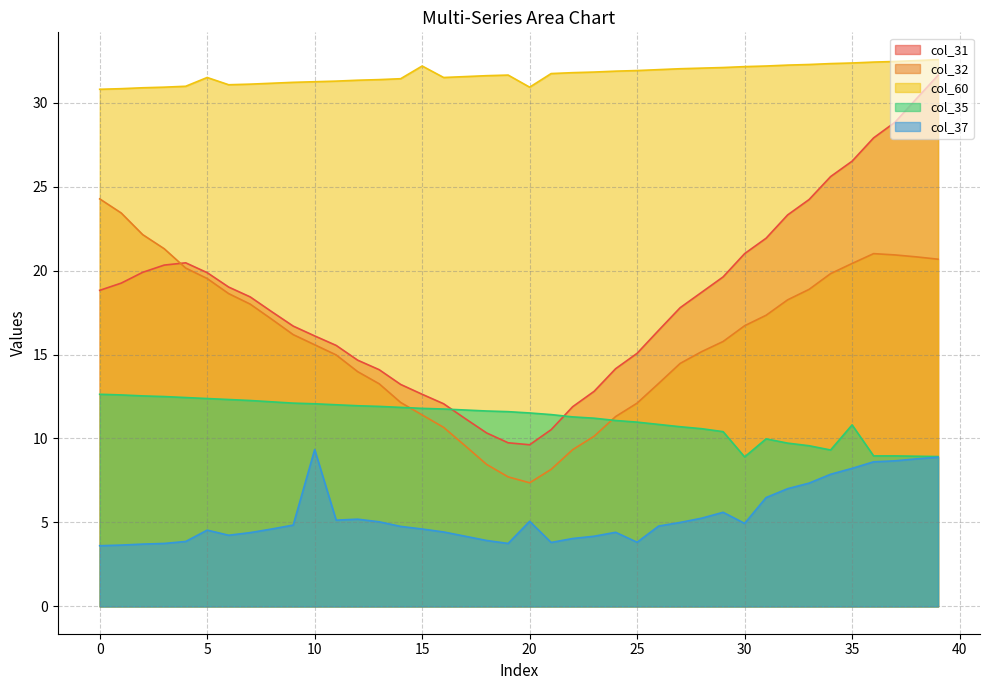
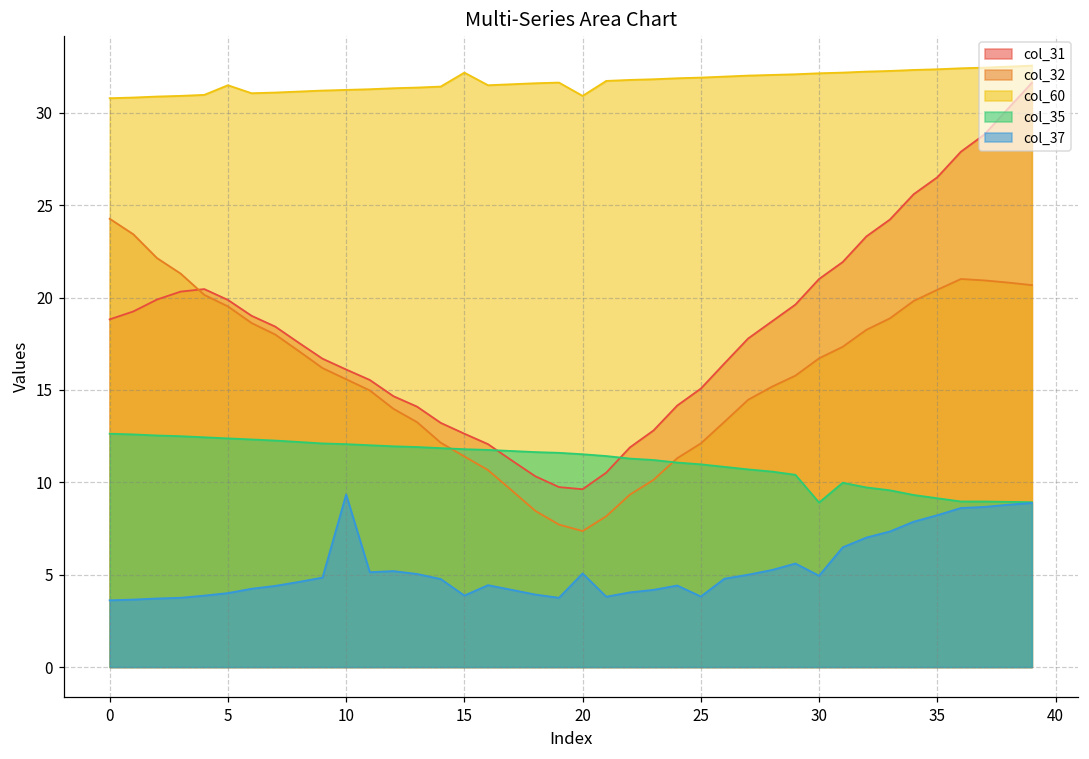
col_37, 5: 4.5 -> 4.0
col_37, 15: 4.6 -> 3.9
col_35, 35: 10.8 -> 9.1
